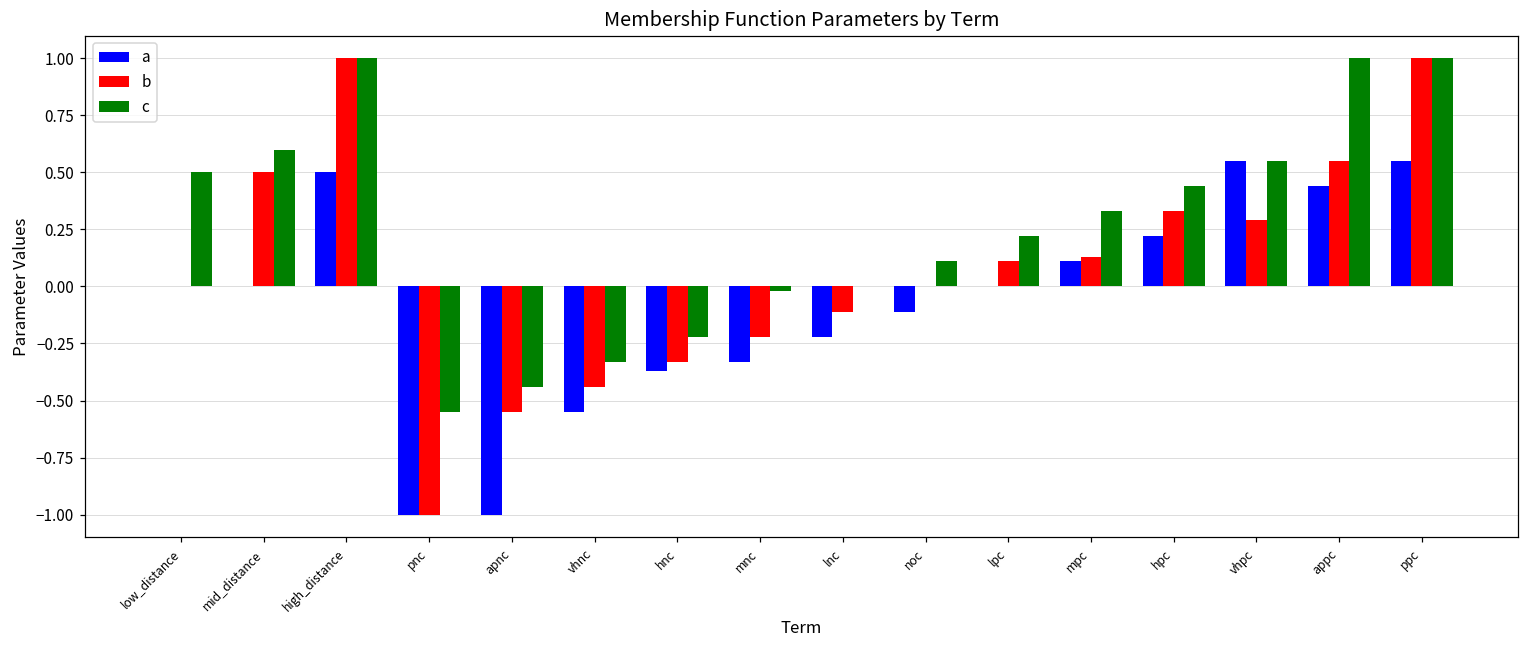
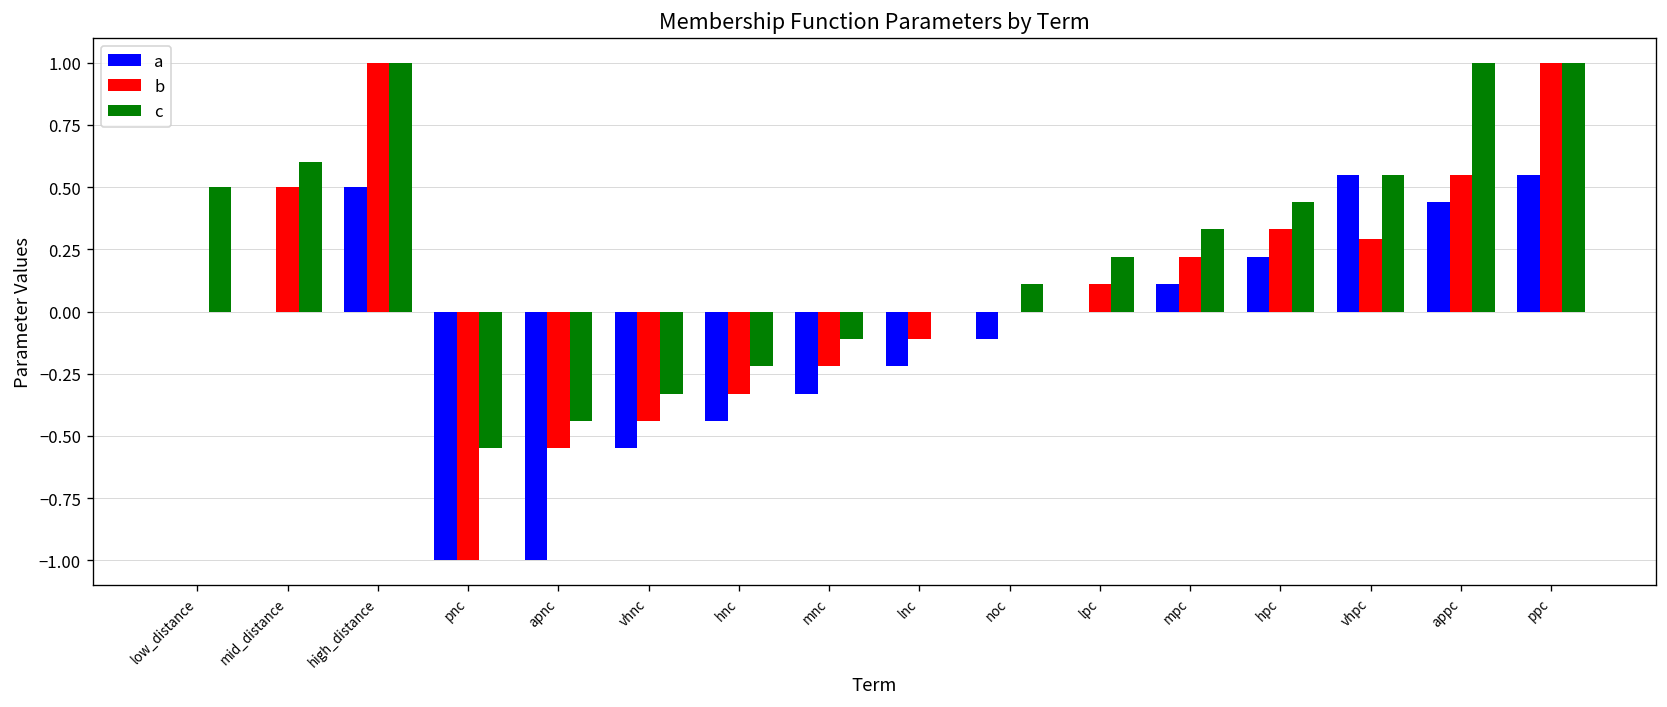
a, hnc: -0.37 -> -0.44
c, mnc: -0.02 -> -0.11
b, mpc: 0.13 -> 0.22
